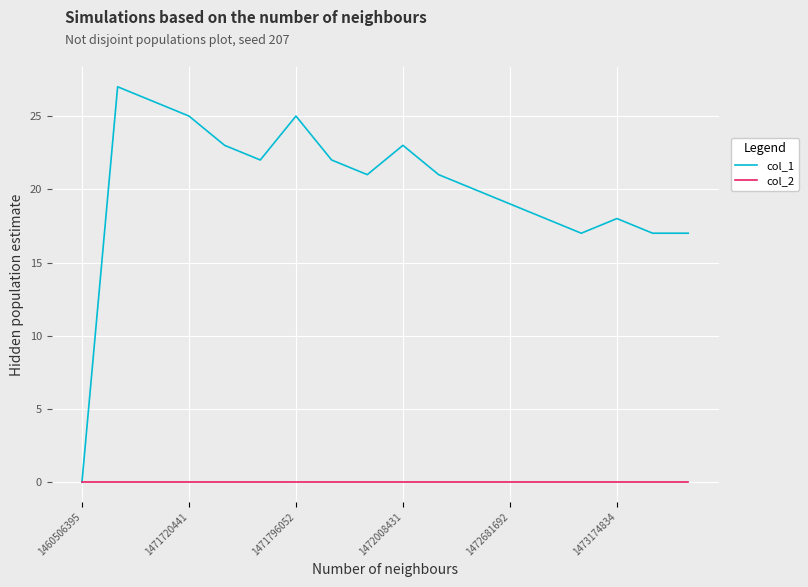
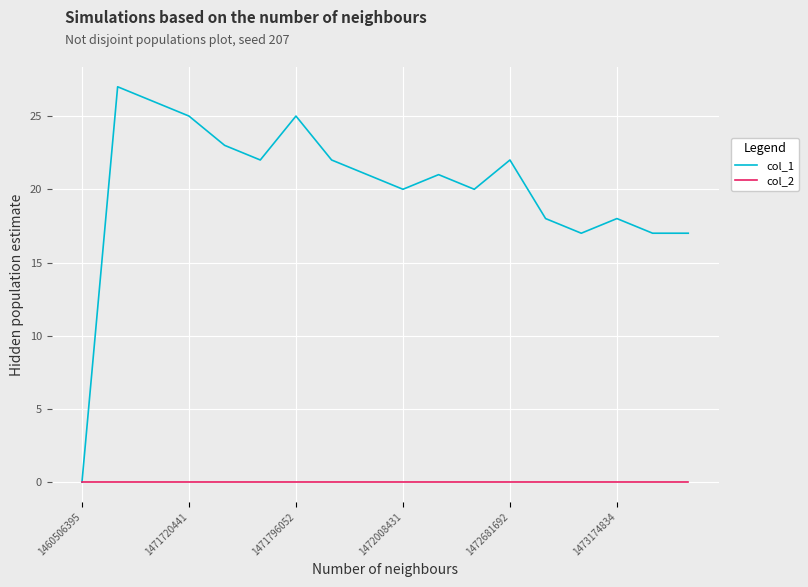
col_1, 1472008431: 23 -> 20
col_1, 1472681692: 19 -> 22
